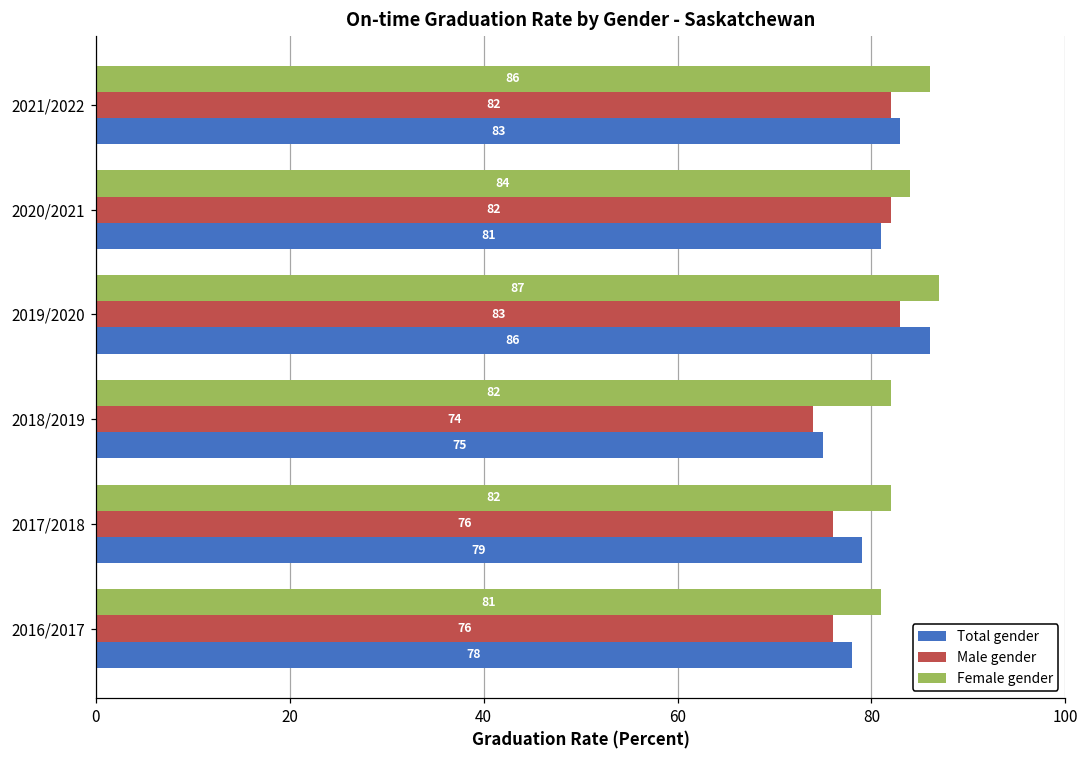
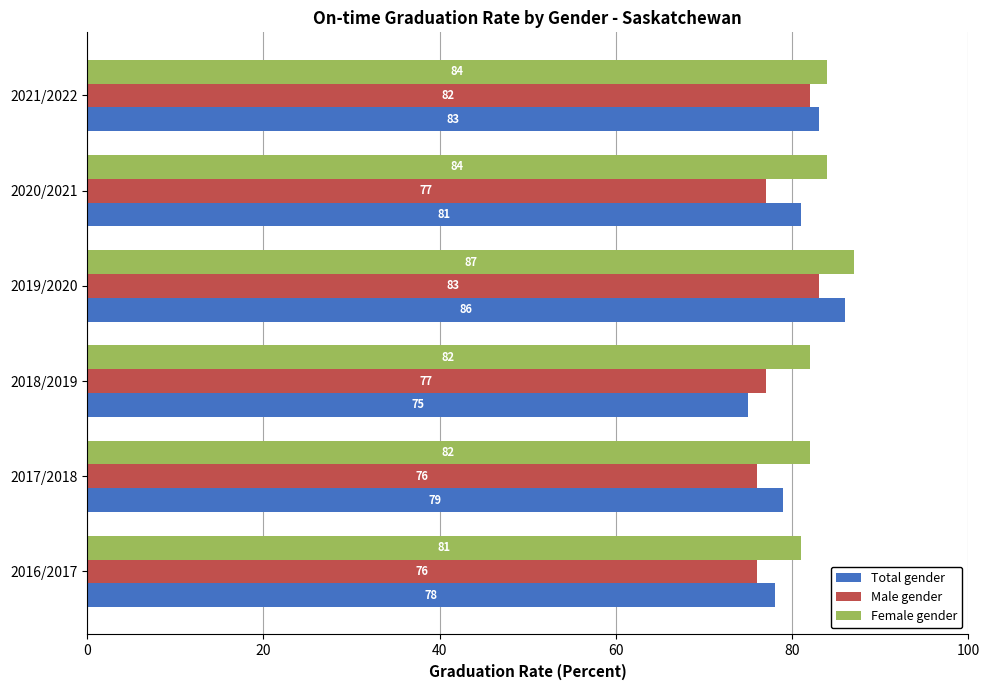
Female gender, 2021/2022: 86 -> 84
Male gender, 2020/2021: 82 -> 77
Male gender, 2018/2019: 74 -> 77
